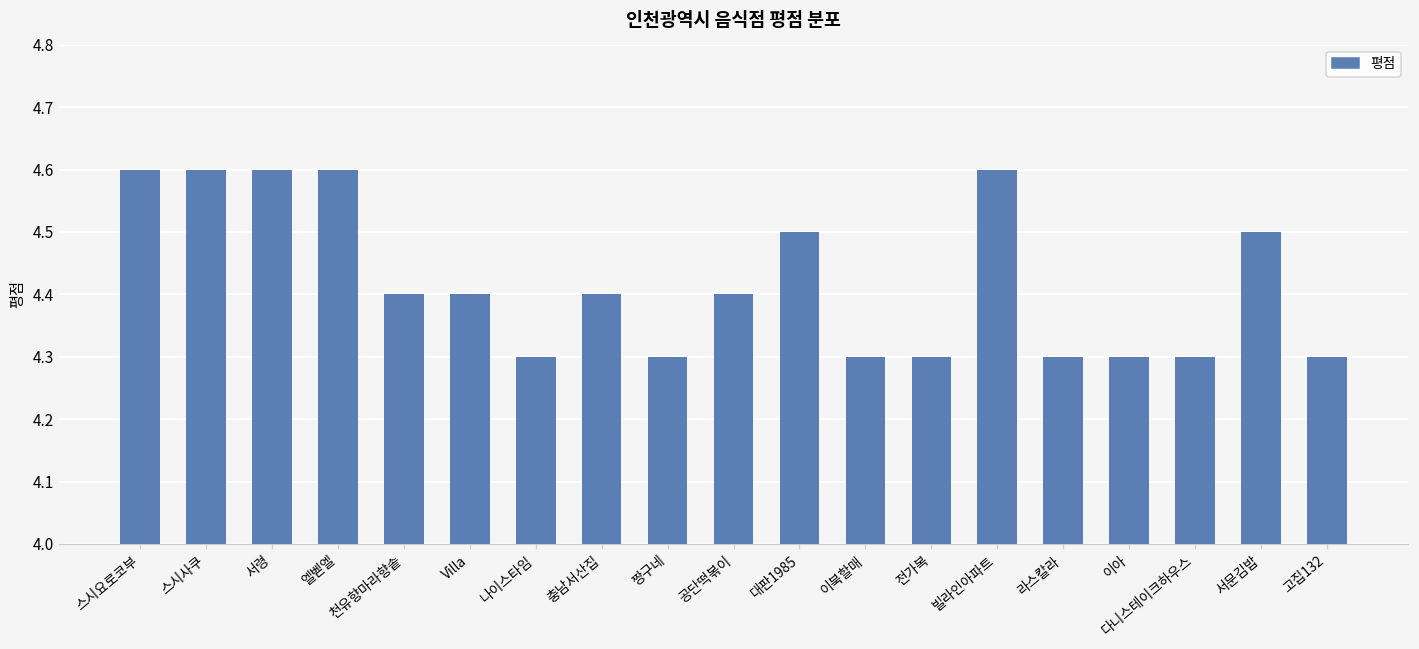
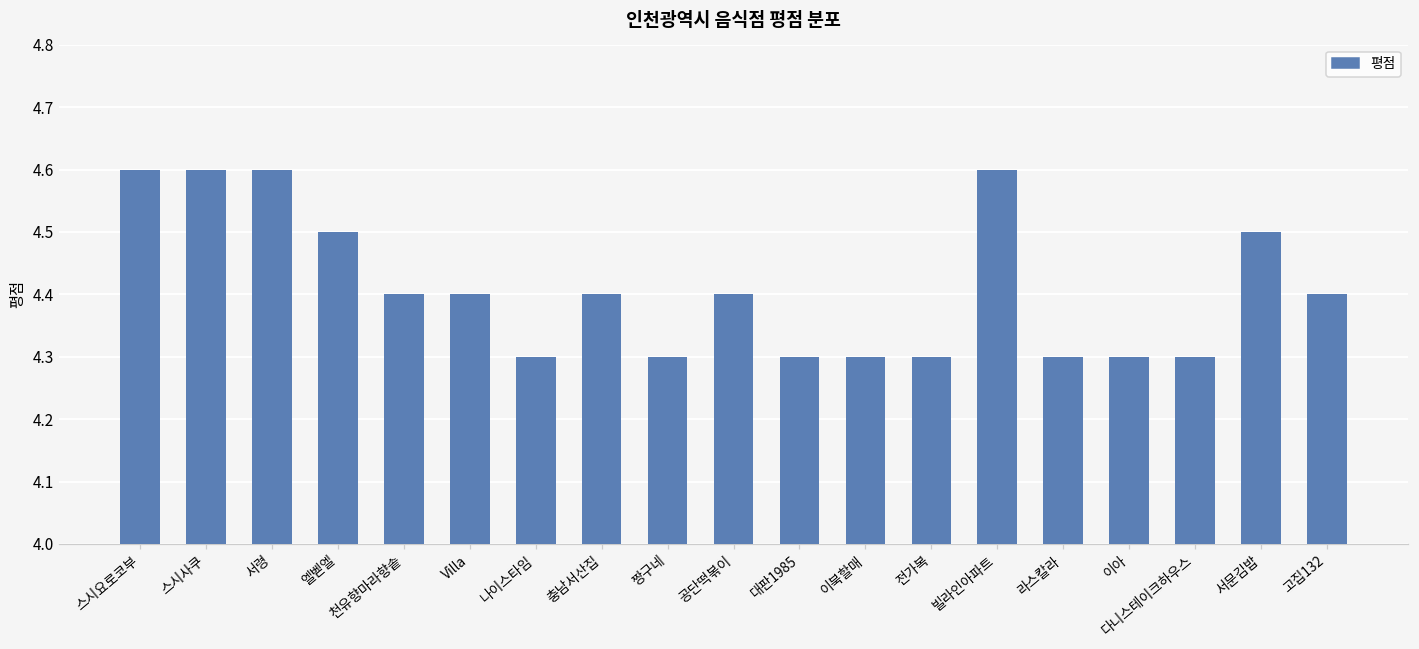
엘벧엘: 4.6 -> 4.5
대판1985: 4.5 -> 4.3
고집132: 4.3 -> 4.4
